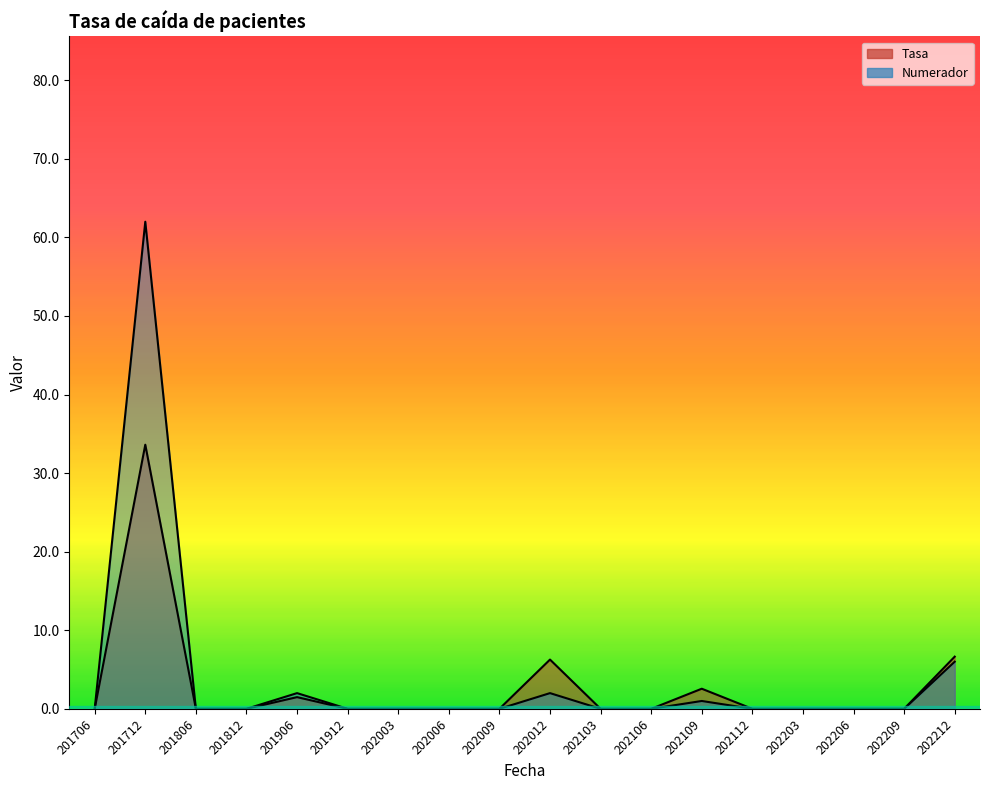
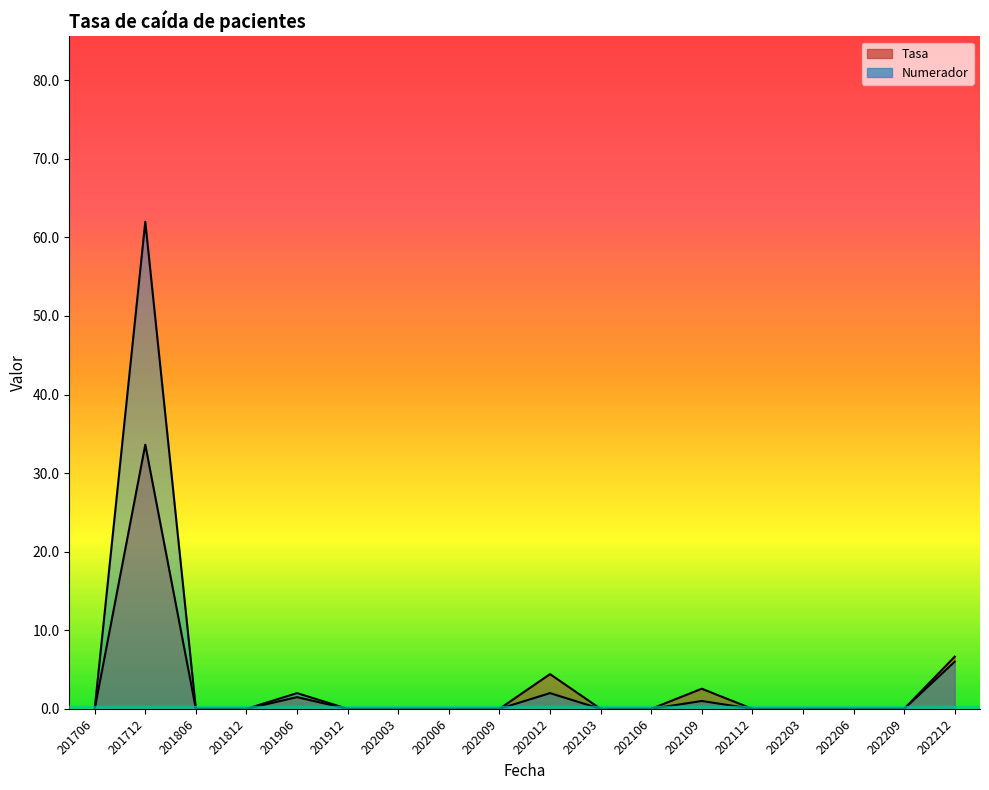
Tasa, 202012: 6 -> 4
